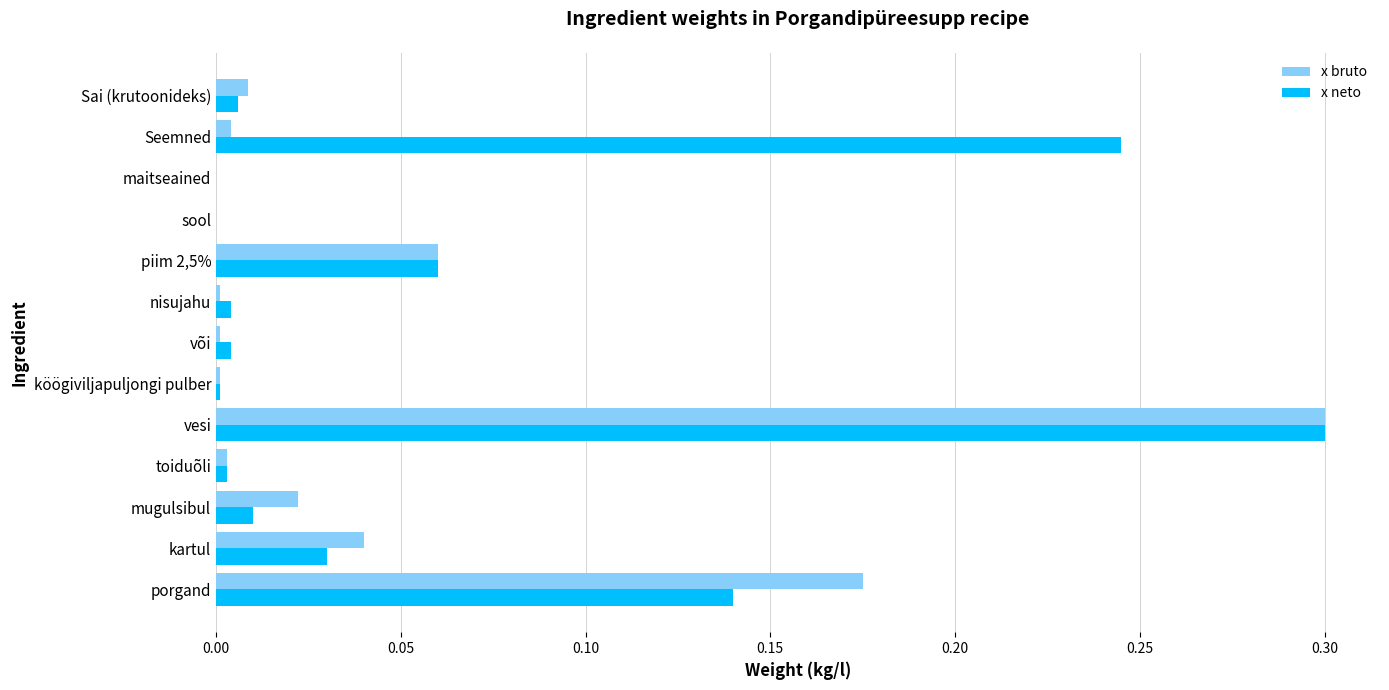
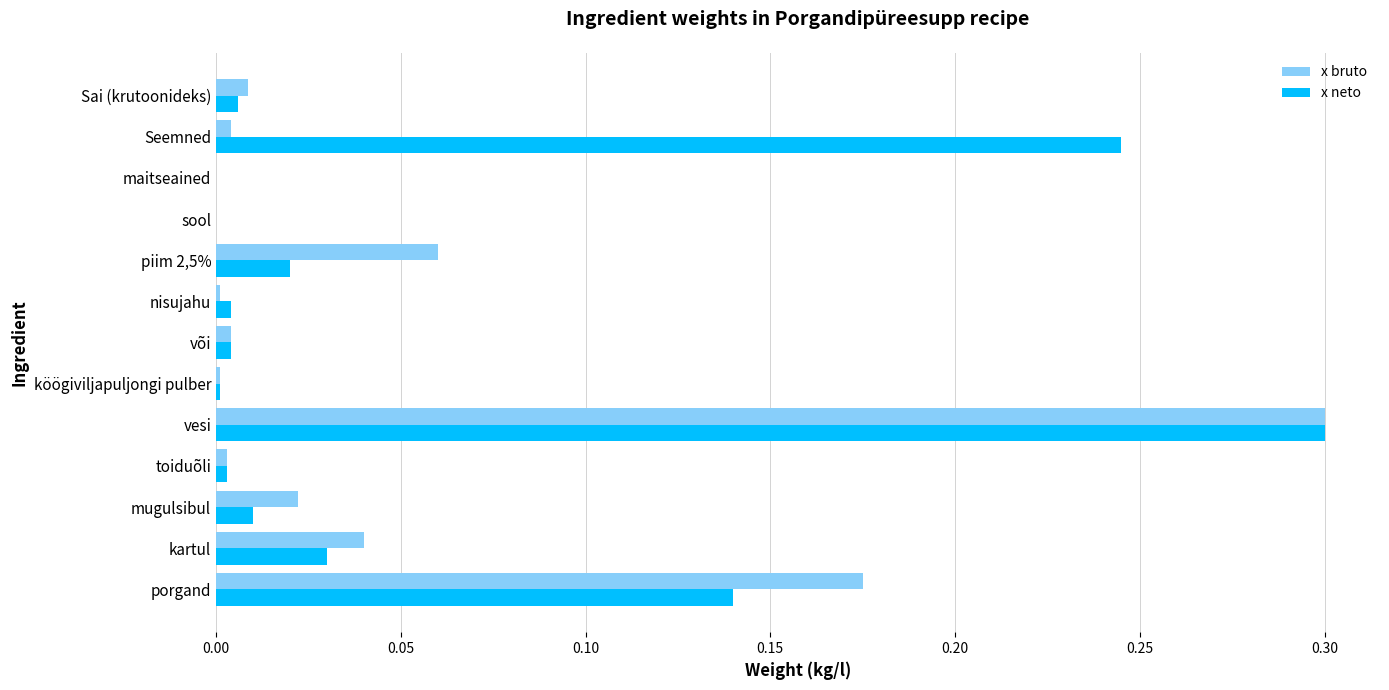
x neto, piim 2,5%: 0.06 -> 0.02
x bruto, või: 0.001 -> 0.004
